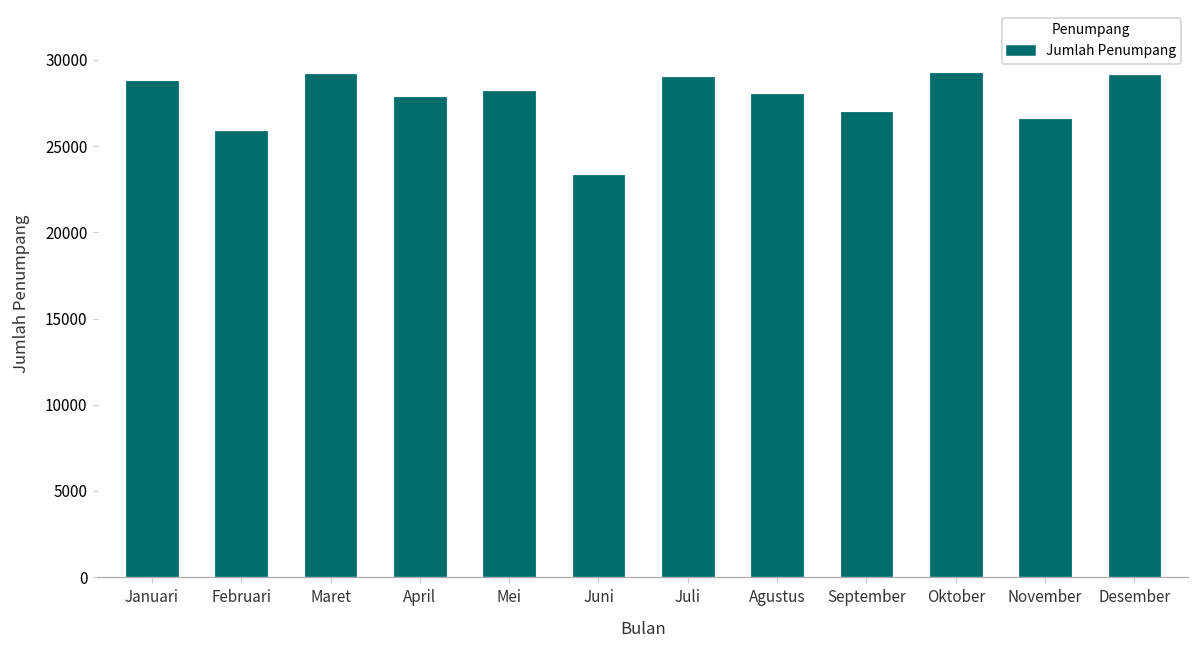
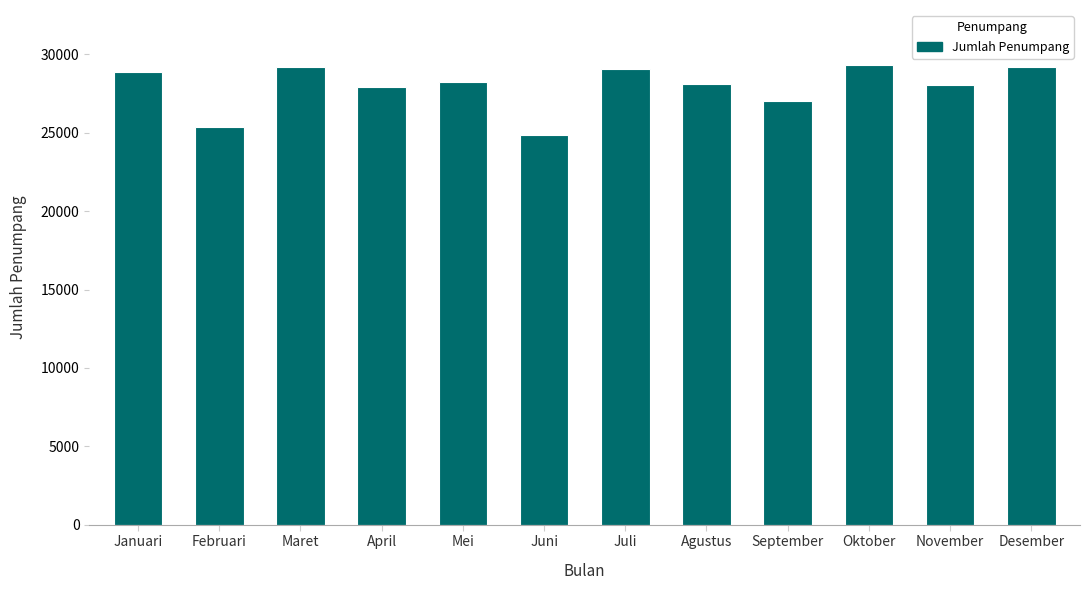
Februari: 25900 -> 25400
Juni: 23400 -> 24800
November: 26700 -> 28000
